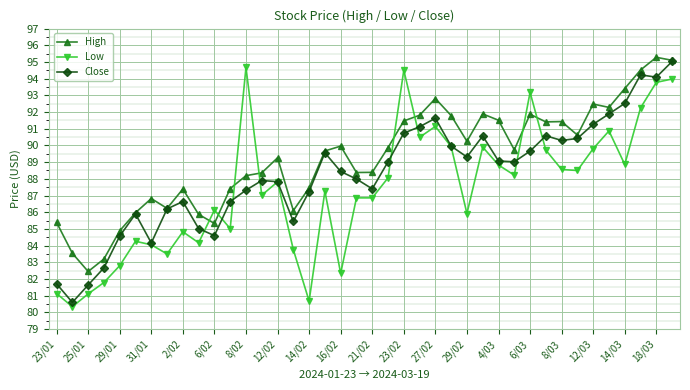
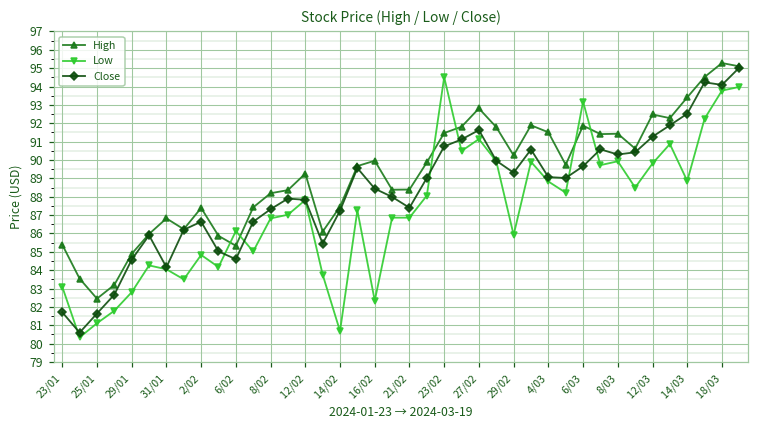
Low, 23/01: 81.1 -> 83.1
Low, 8/02: 94.7 -> 86.8
Low, 8/03: 88.6 -> 89.9
